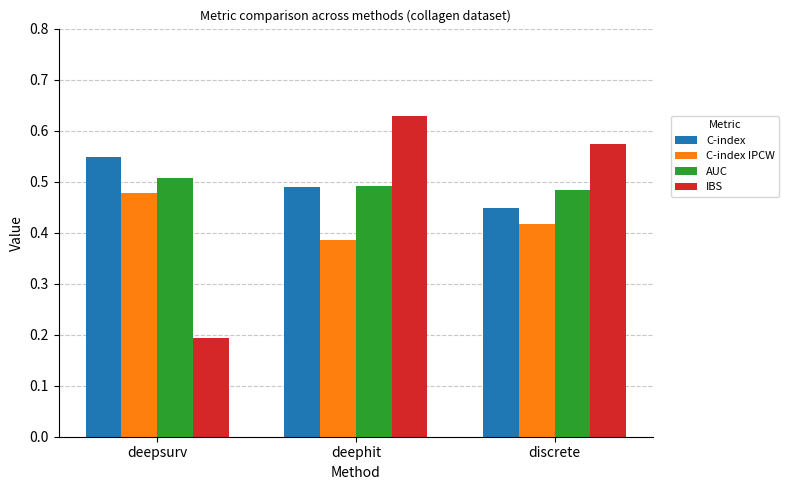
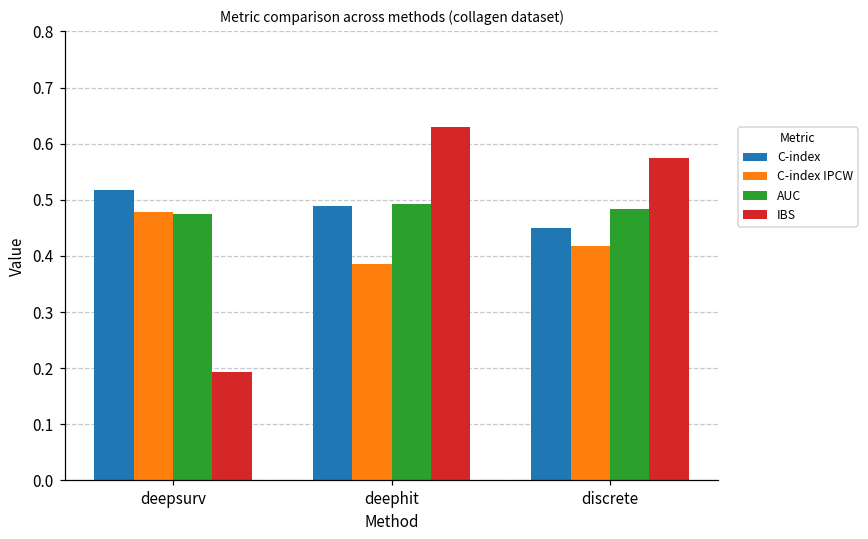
C-index, deepsurv: 0.55 -> 0.52
AUC, deepsurv: 0.51 -> 0.48
